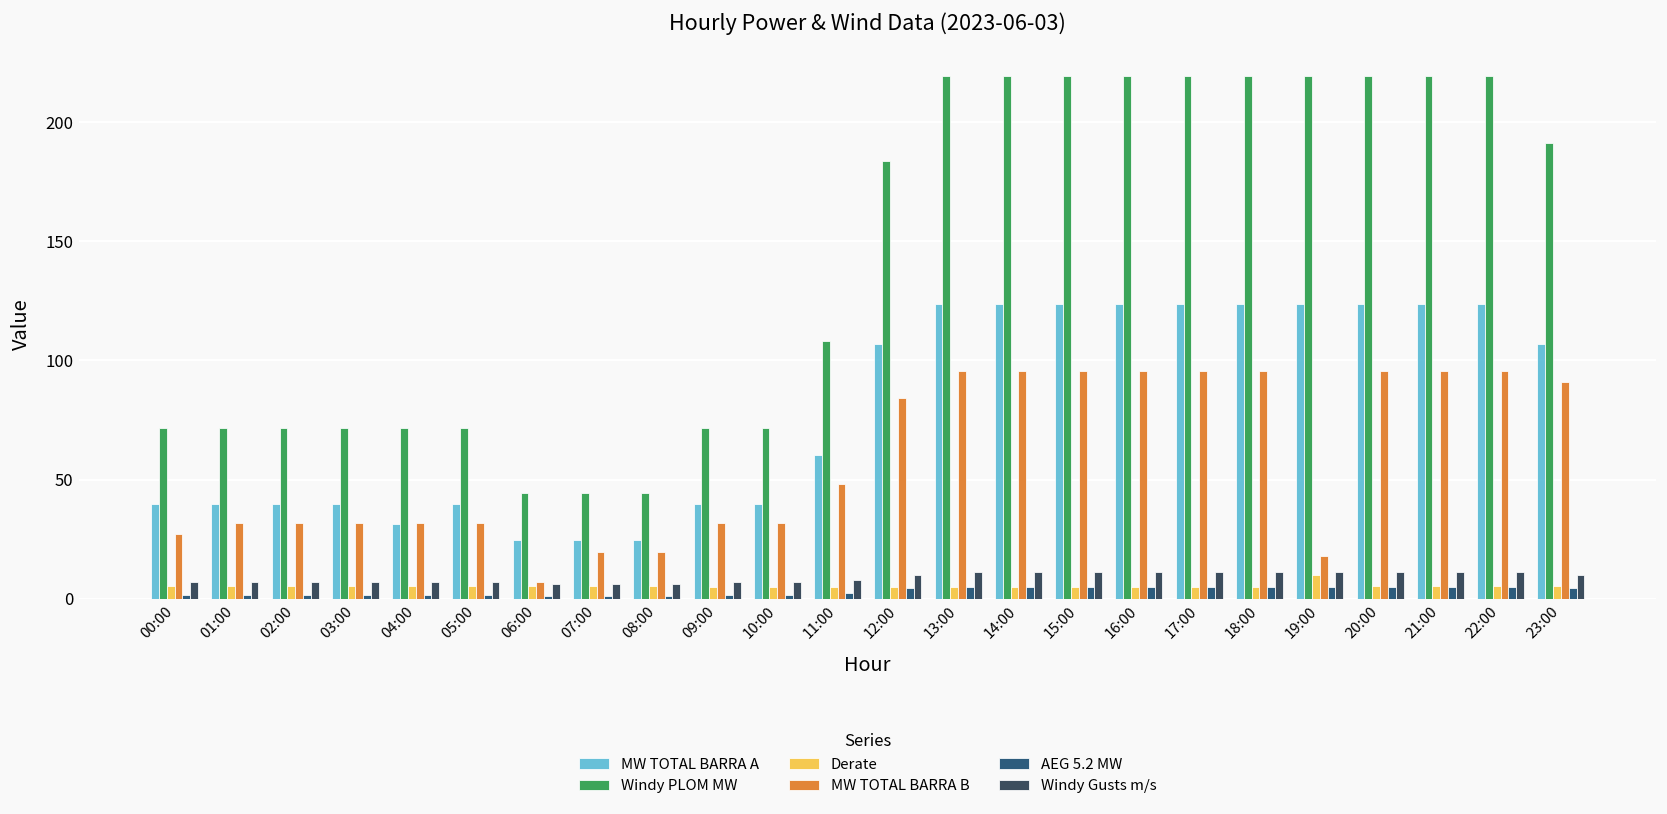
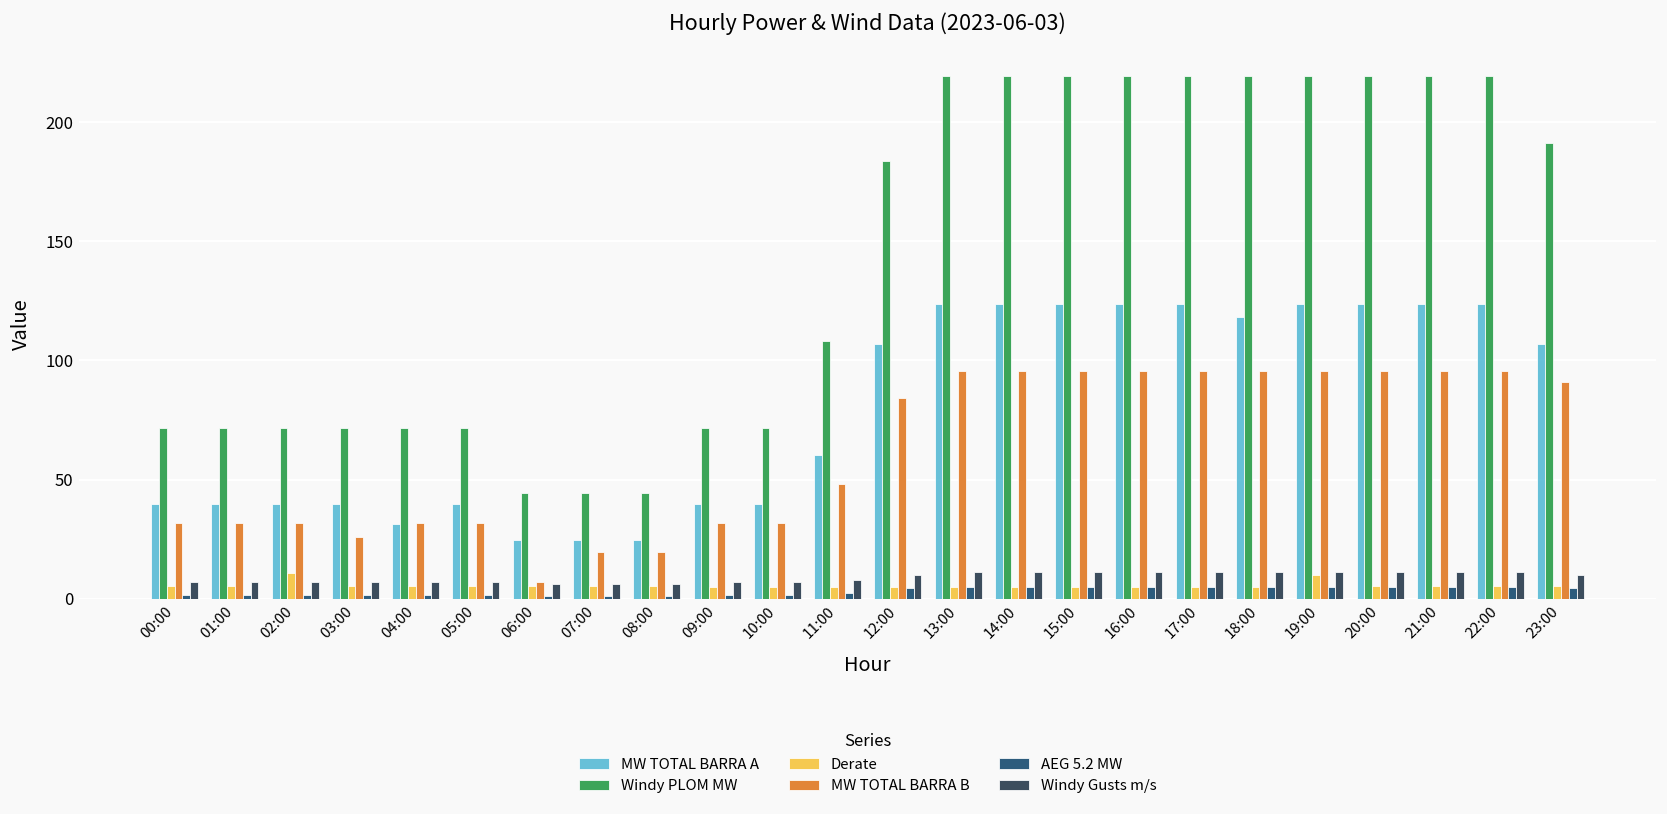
MW TOTAL BARRA B, 00:00: 27 -> 32
Derate, 02:00: 5 -> 11
MW TOTAL BARRA B, 03:00: 32 -> 26
MW TOTAL BARRA A, 18:00: 124 -> 118
MW TOTAL BARRA B, 19:00: 18 -> 96
